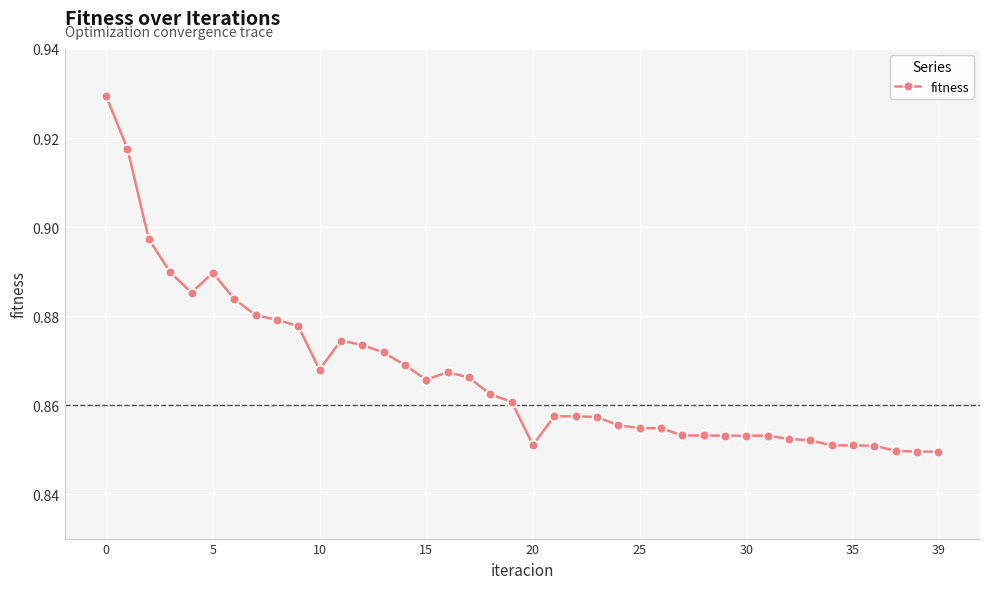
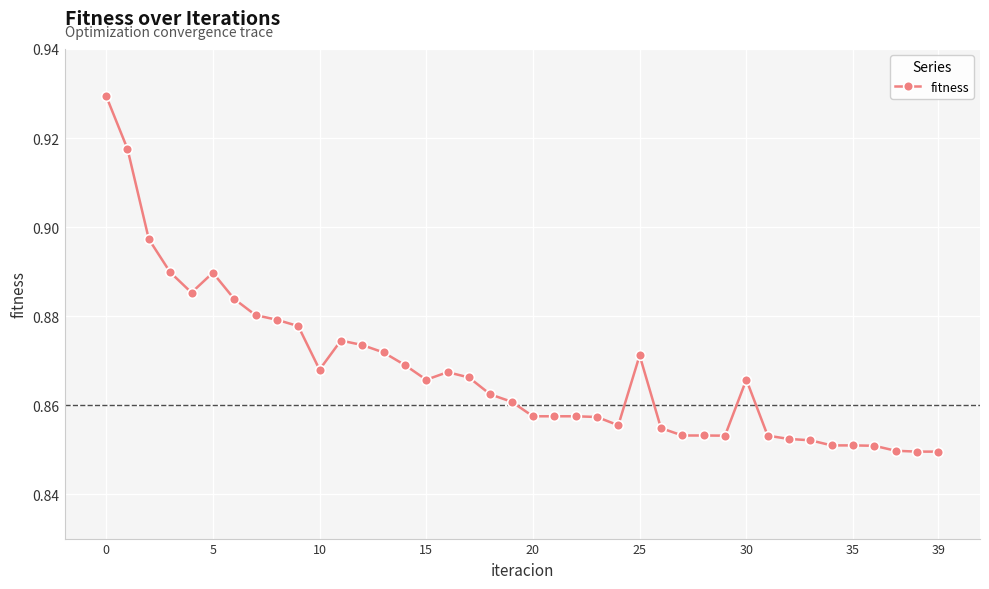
20: 0.851 -> 0.857
25: 0.855 -> 0.871
30: 0.853 -> 0.866
